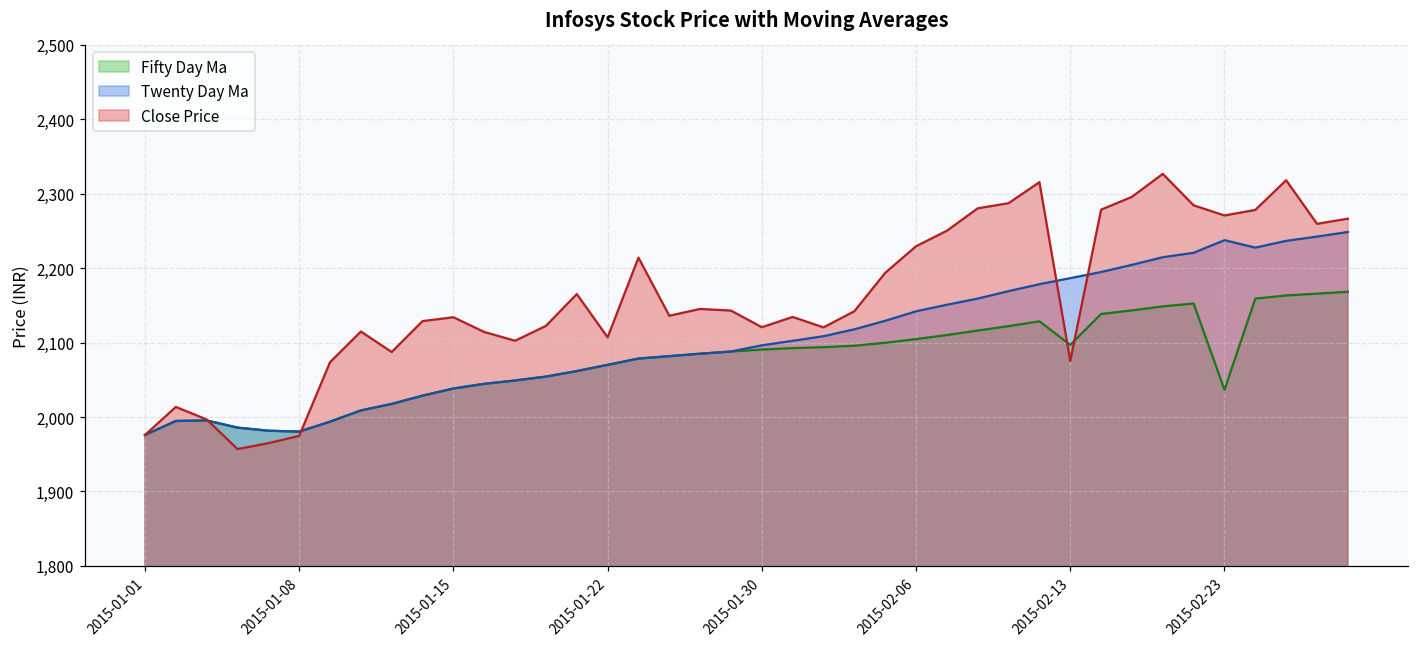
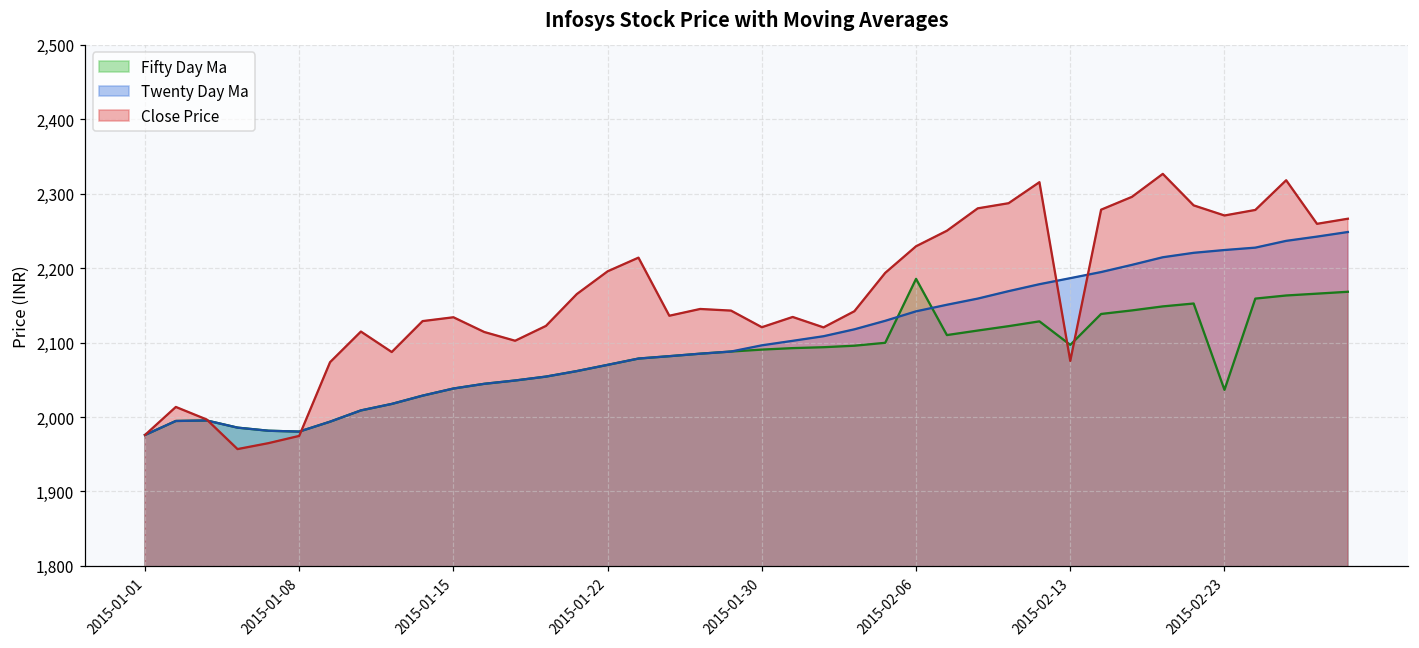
Close Price, 2015-01-22: 2,110 -> 2,200
Fifty Day Ma, 2015-02-06: 2,100 -> 2,190
Twenty Day Ma, 2015-02-23: 2,240 -> 2,220
